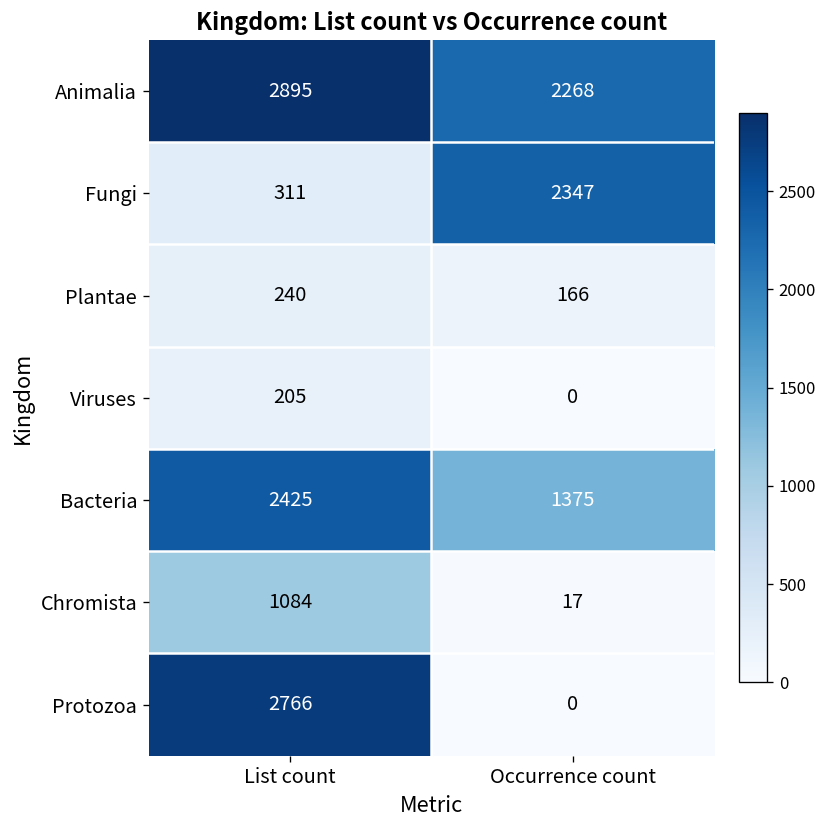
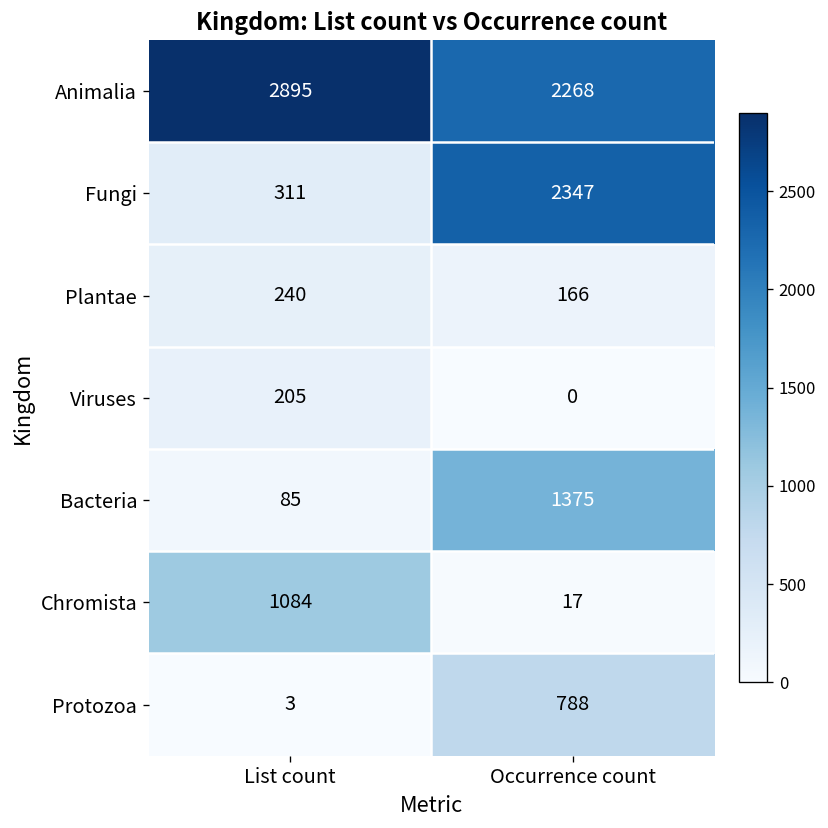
Bacteria, List count: 2425 -> 85
Protozoa, List count: 2766 -> 3
Protozoa, Occurrence count: 0 -> 788
